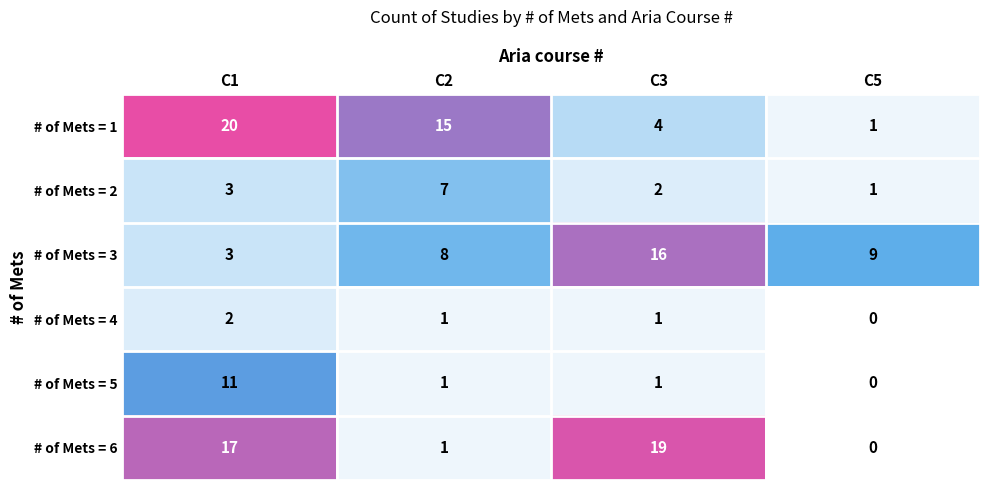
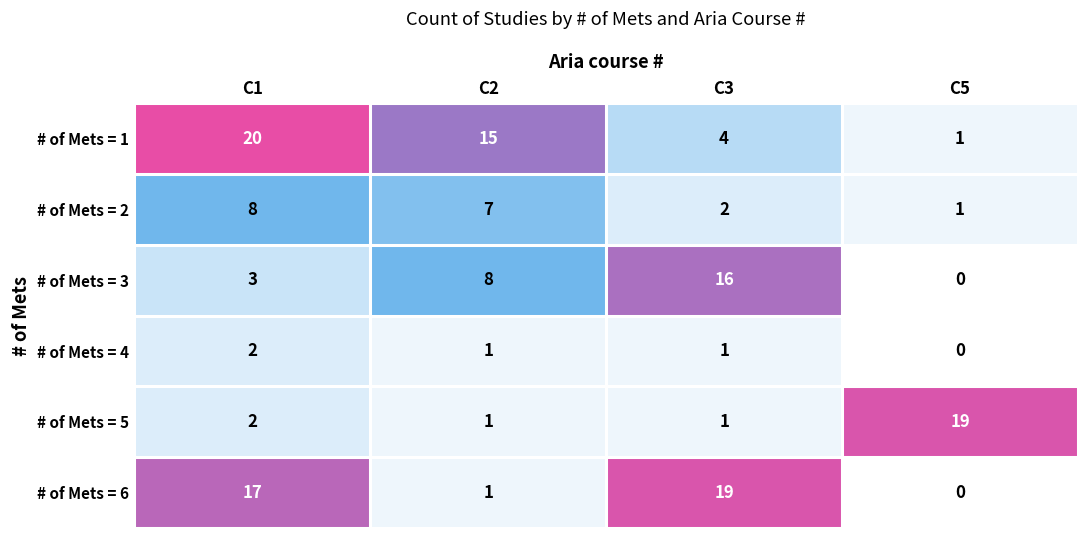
# of Mets = 2, C1: 3 -> 8
# of Mets = 3, C5: 9 -> 0
# of Mets = 5, C1: 11 -> 2
# of Mets = 5, C5: 0 -> 19
